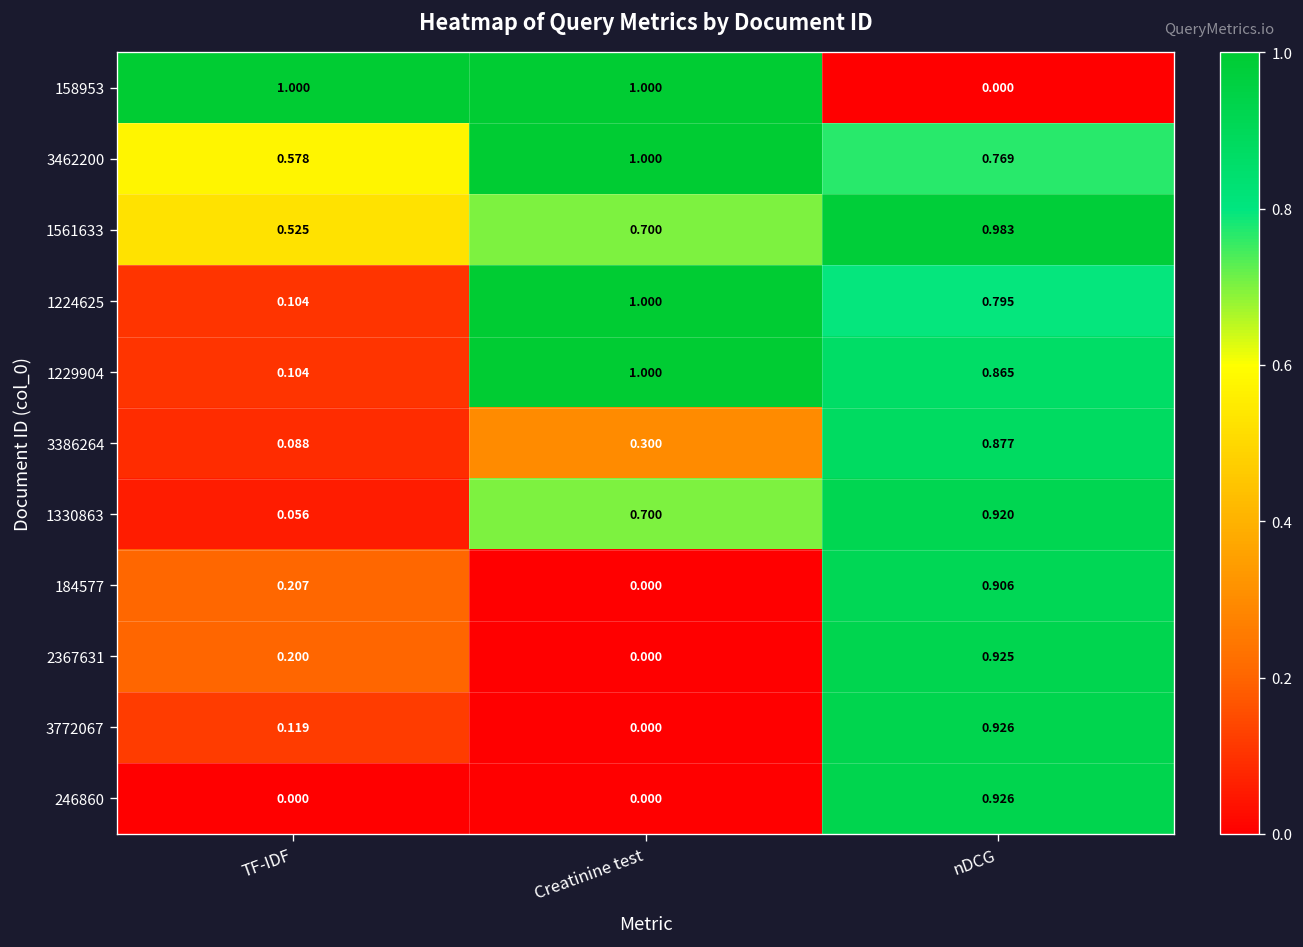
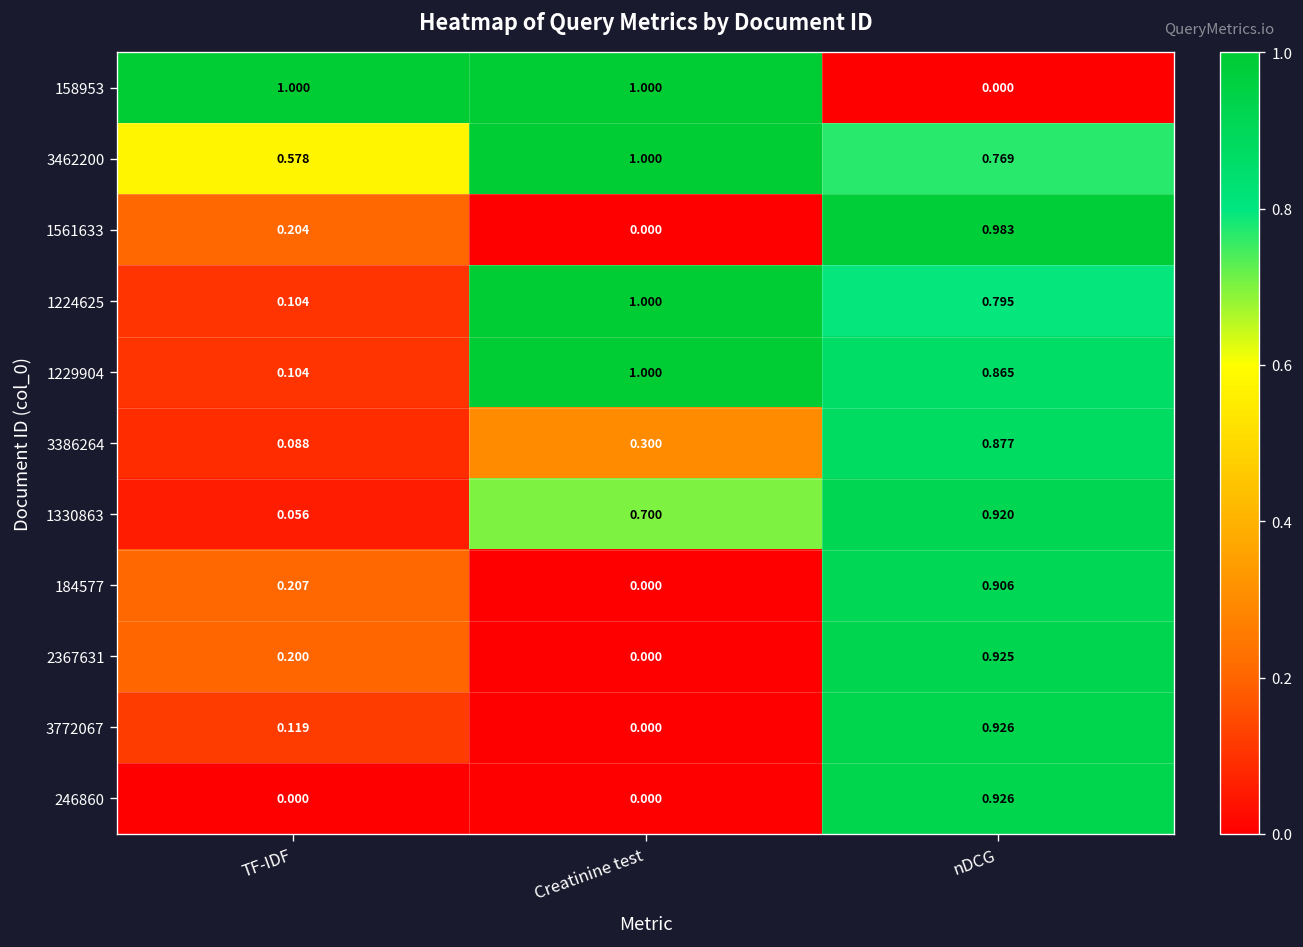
1561633, TF-IDF: 0.525 -> 0.204
1561633, Creatinine test: 0.700 -> 0.000
